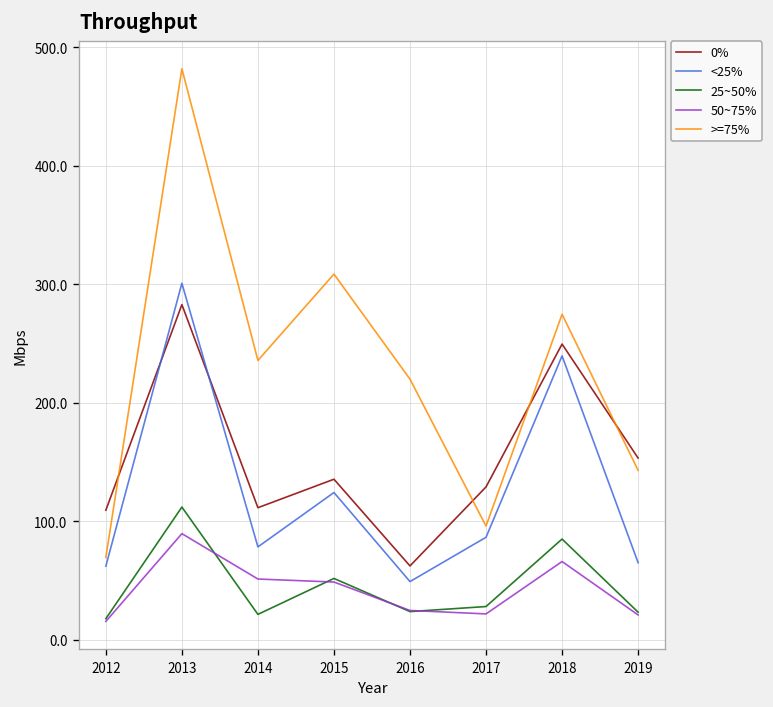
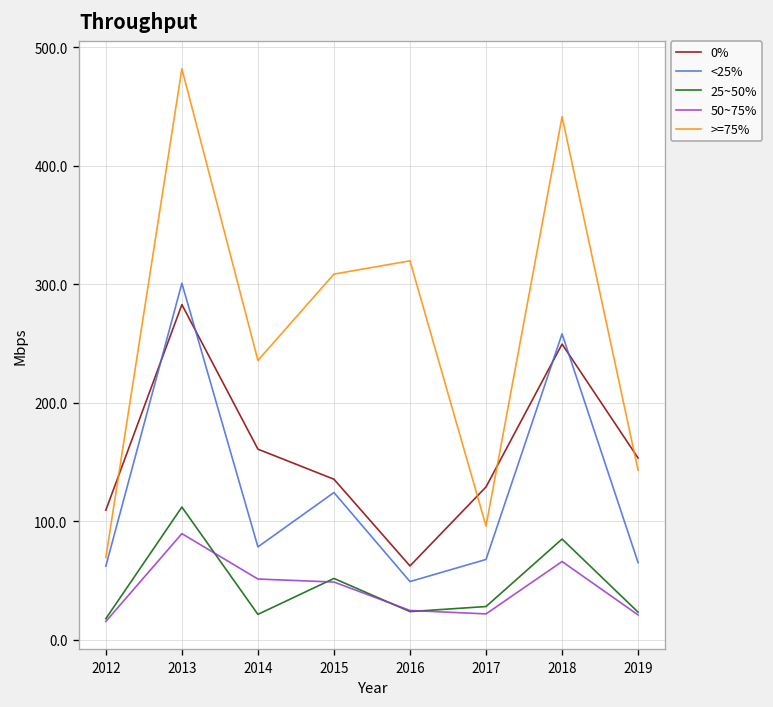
0%, 2014: 110 -> 160
>=75%, 2016: 220 -> 320
<25%, 2017: 90 -> 70
<25%, 2018: 240 -> 260
>=75%, 2018: 270 -> 440
